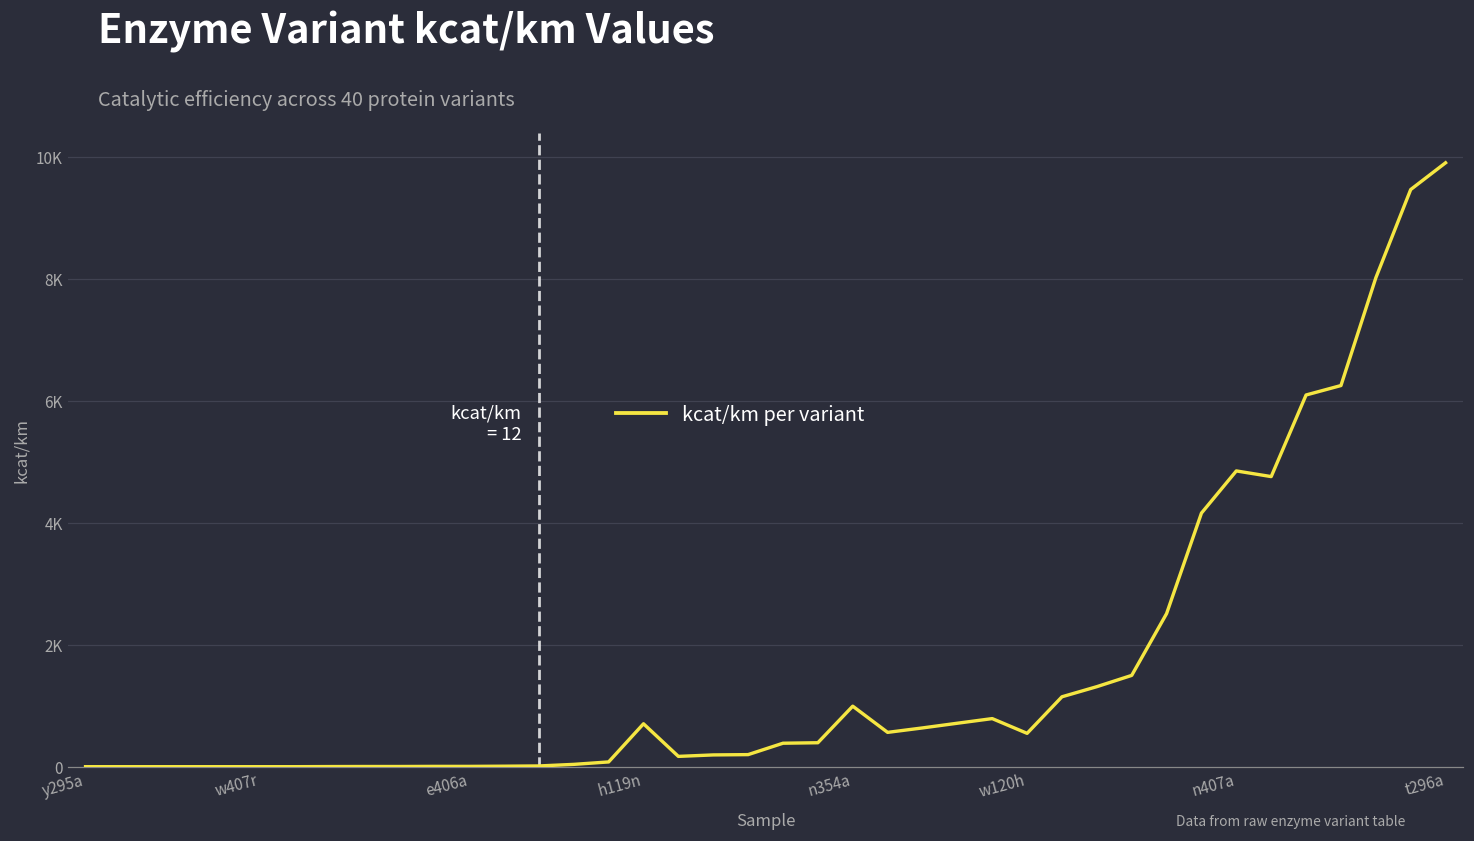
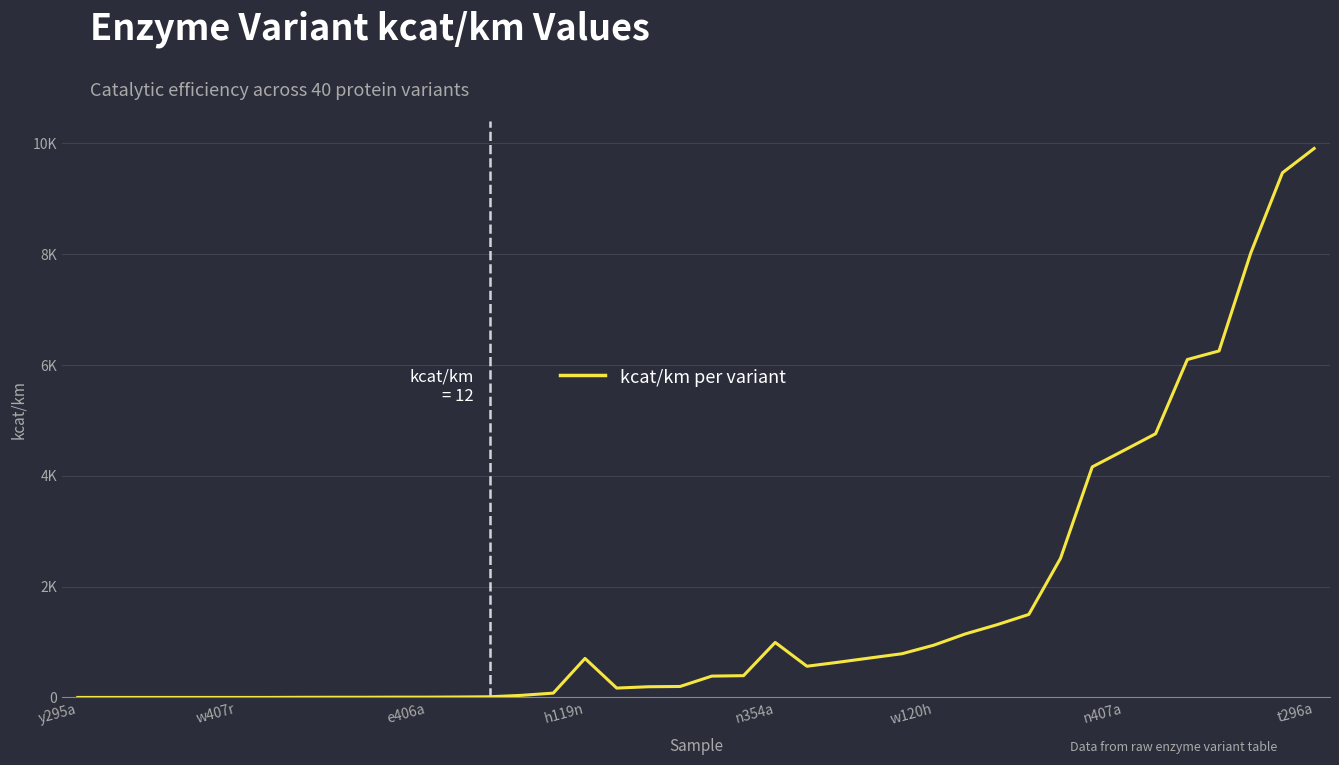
w120h: 500 -> 900
n407a: 4900 -> 4500
